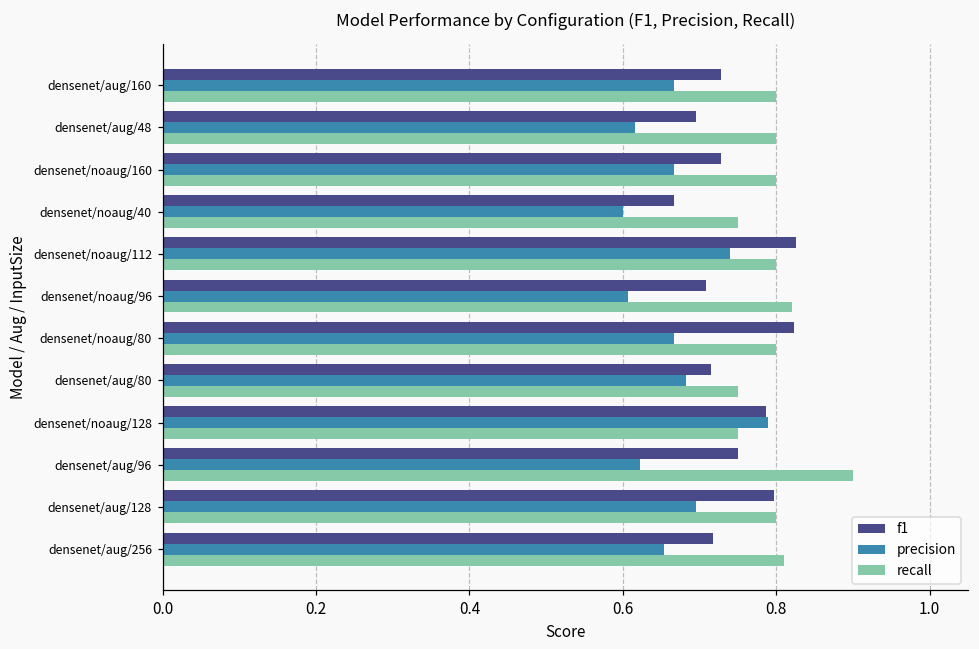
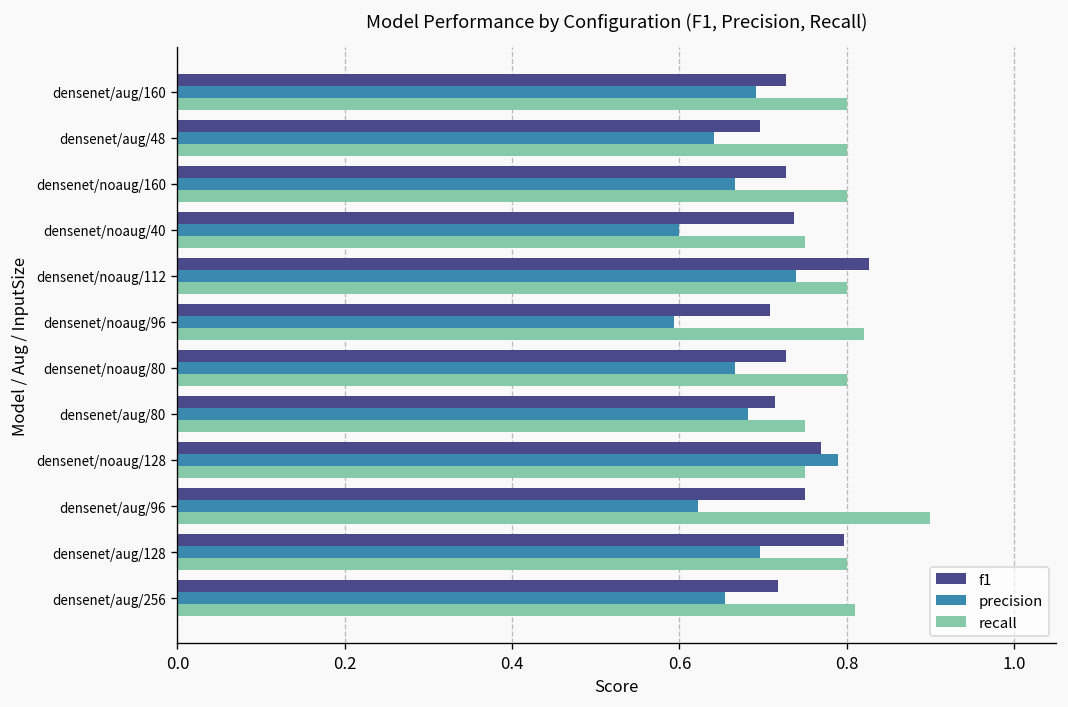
precision, densenet/aug/160: 0.67 -> 0.69
precision, densenet/aug/48: 0.62 -> 0.64
f1, densenet/noaug/40: 0.67 -> 0.74
precision, densenet/noaug/96: 0.61 -> 0.59
f1, densenet/noaug/80: 0.82 -> 0.73
f1, densenet/noaug/128: 0.79 -> 0.77
